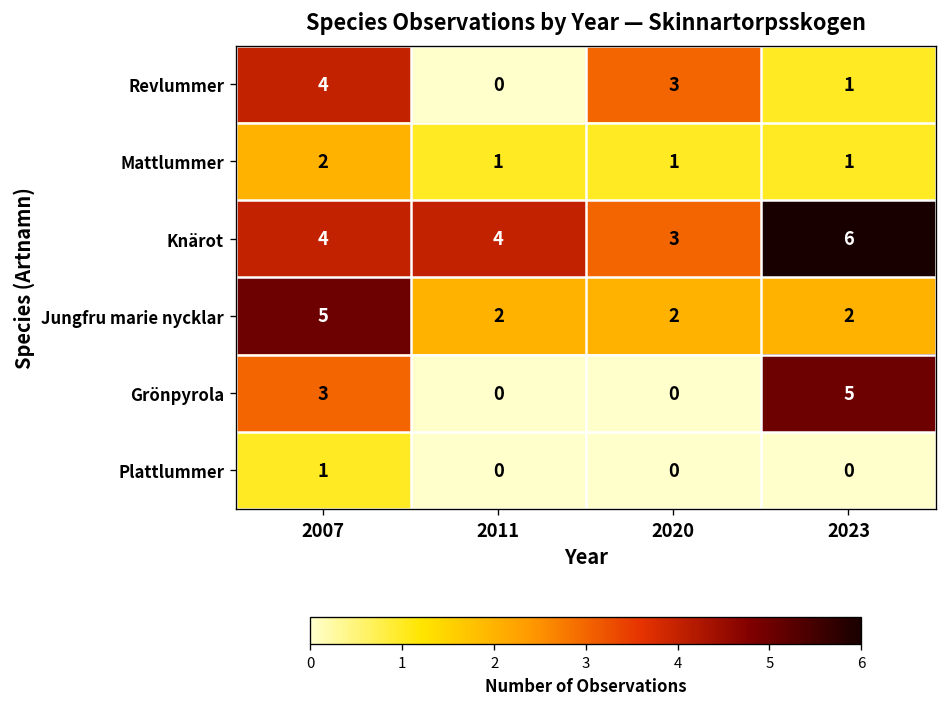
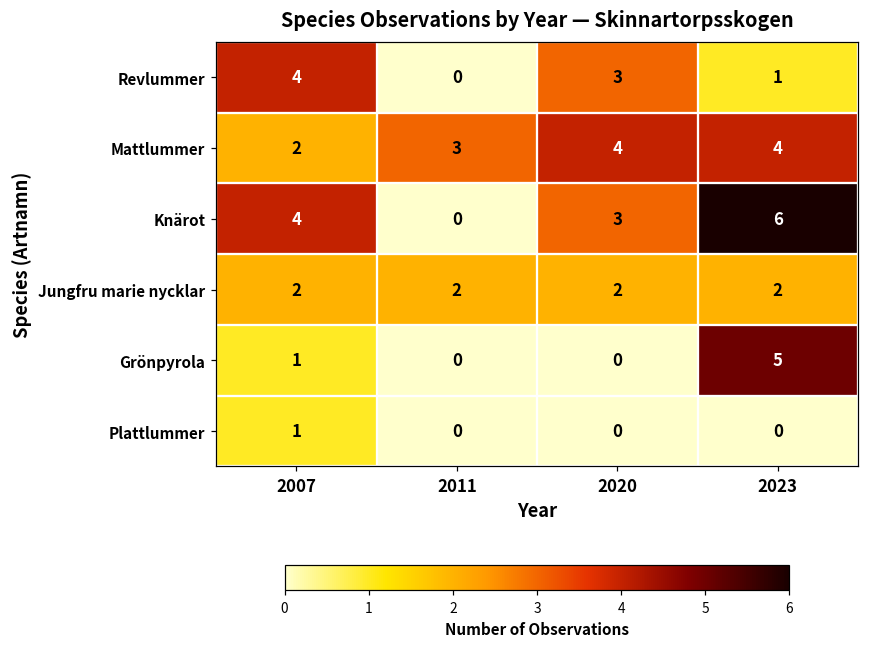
Mattlummer, 2011: 1 -> 3
Mattlummer, 2020: 1 -> 4
Mattlummer, 2023: 1 -> 4
Knärot, 2011: 4 -> 0
Jungfru marie nycklar, 2007: 5 -> 2
Grönpyrola, 2007: 3 -> 1
